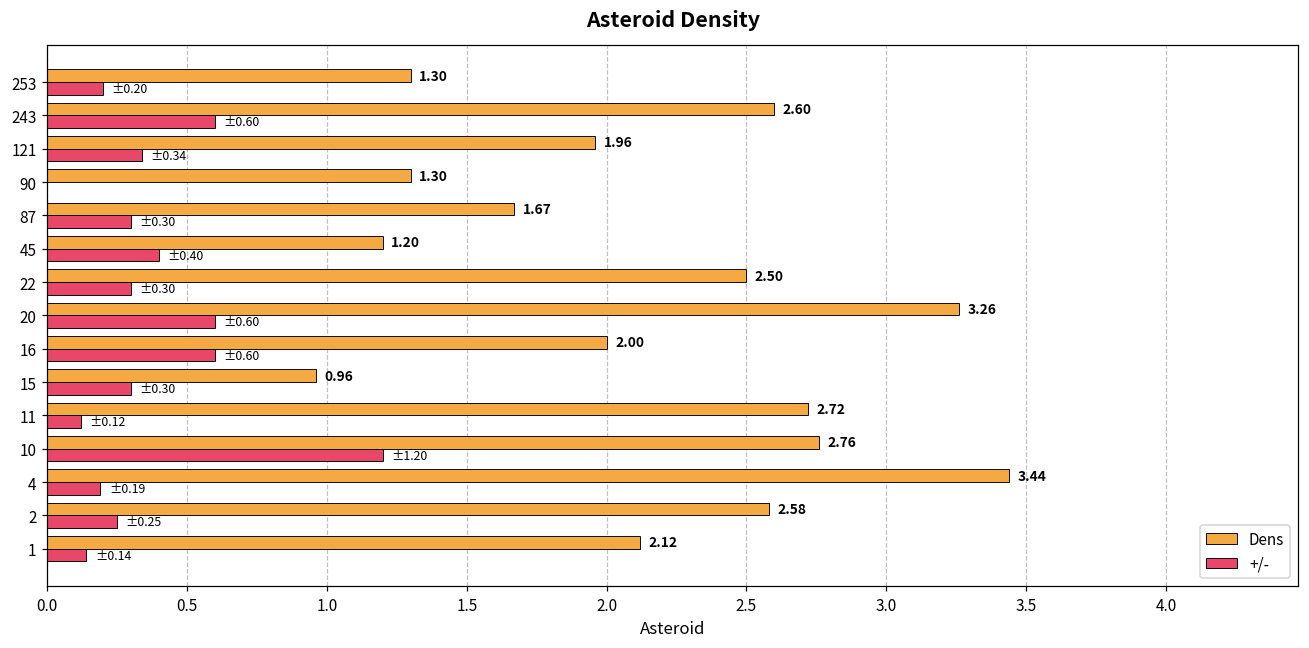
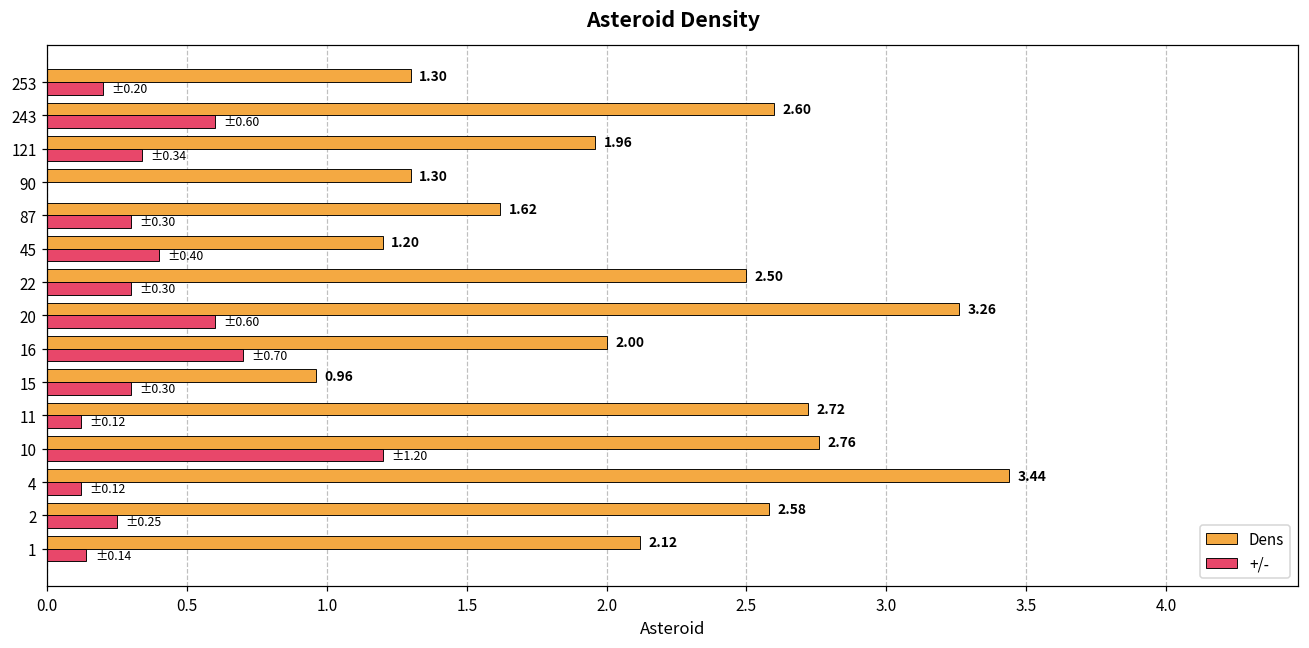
Dens, 87: 1.67 -> 1.62
+/-, 16: 0.60 -> 0.70
+/-, 4: 0.19 -> 0.12
